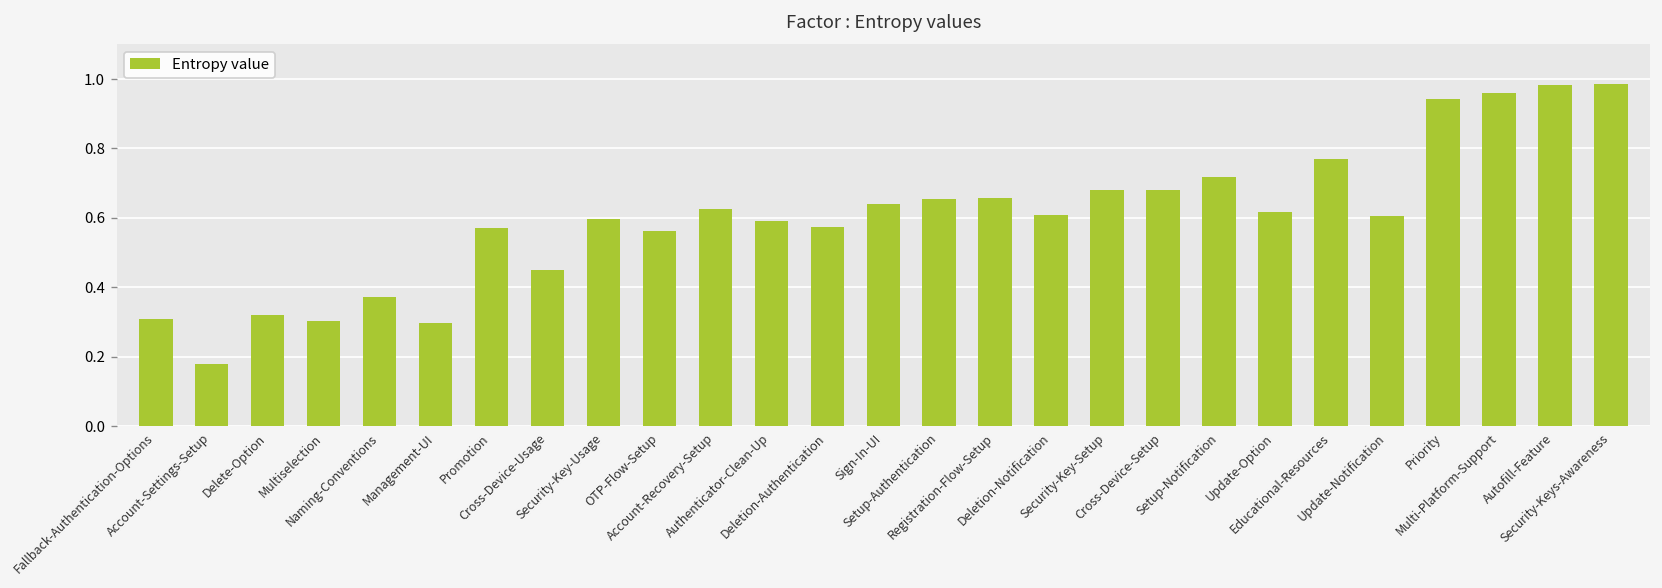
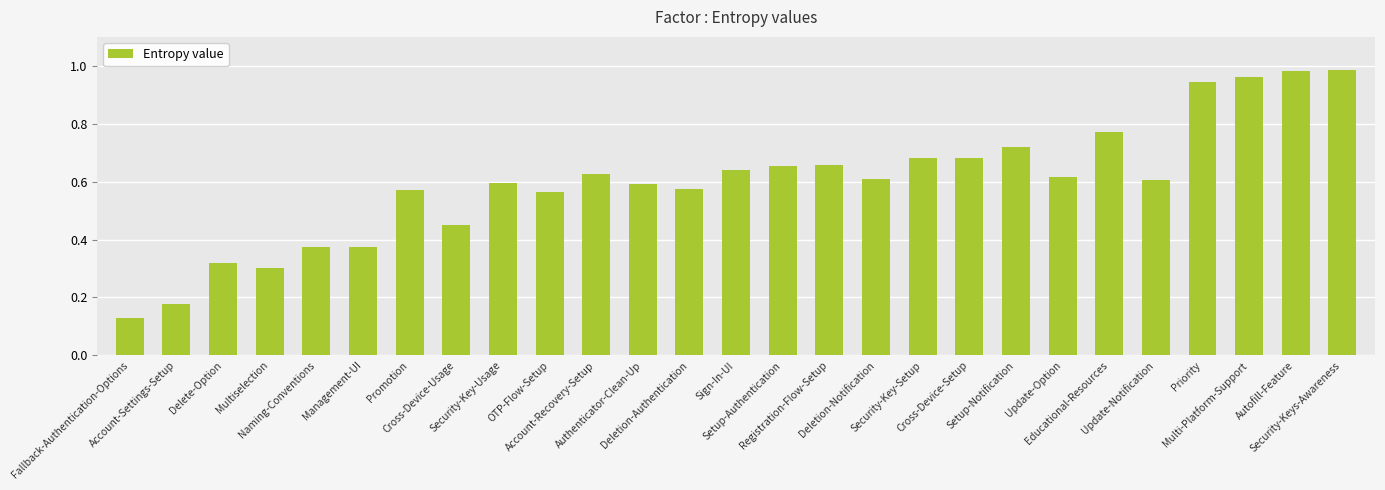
Fallback-Authentication-Options: 0.31 -> 0.13
Management-UI: 0.30 -> 0.37
